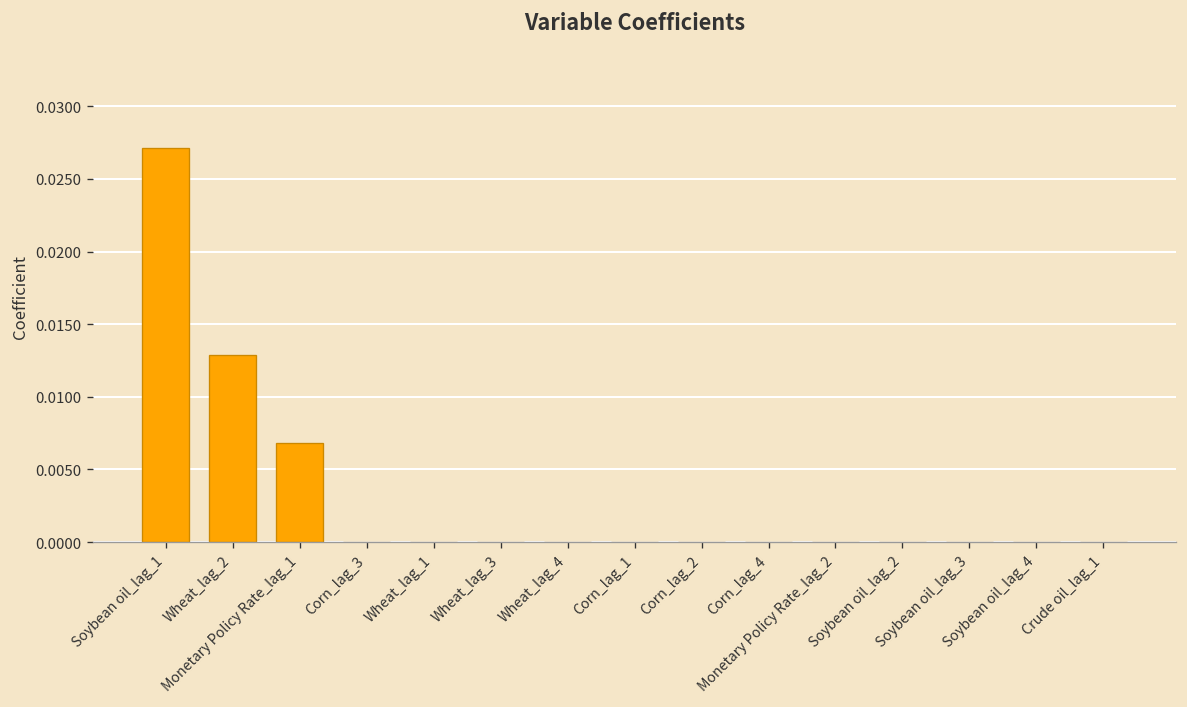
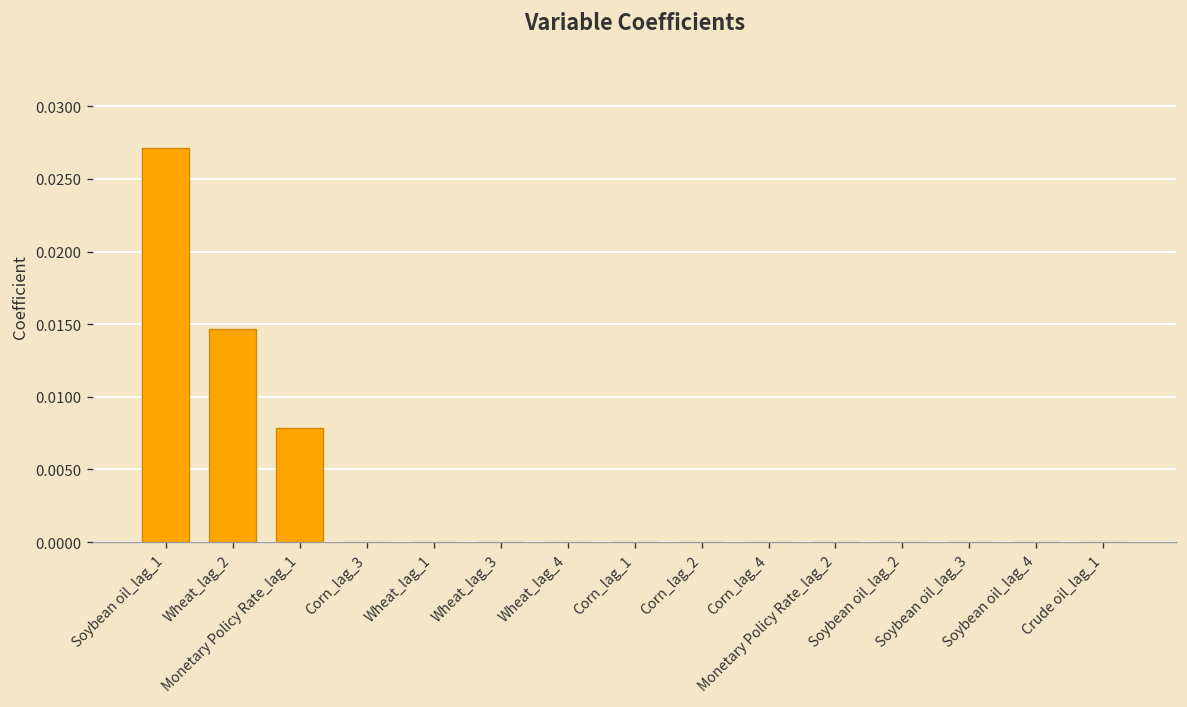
Wheat_lag_2: 0.0129 -> 0.0147
Monetary Policy Rate_lag_1: 0.0068 -> 0.0078
